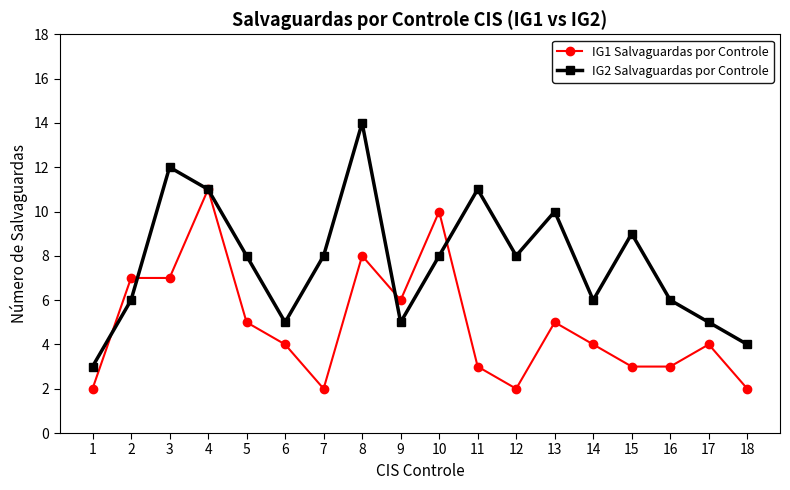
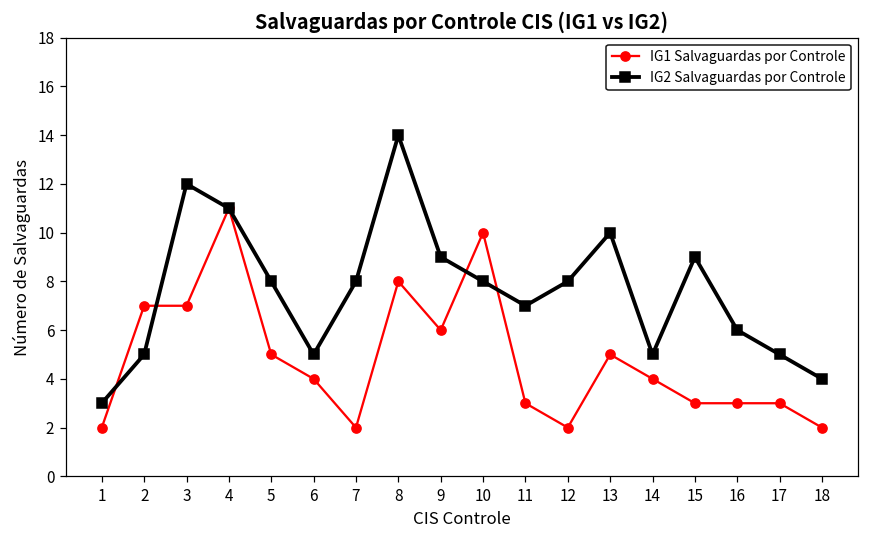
IG2 Salvaguardas por Controle, 2: 6 -> 5
IG2 Salvaguardas por Controle, 9: 5 -> 9
IG2 Salvaguardas por Controle, 11: 11 -> 7
IG2 Salvaguardas por Controle, 14: 6 -> 5
IG1 Salvaguardas por Controle, 17: 4 -> 3
